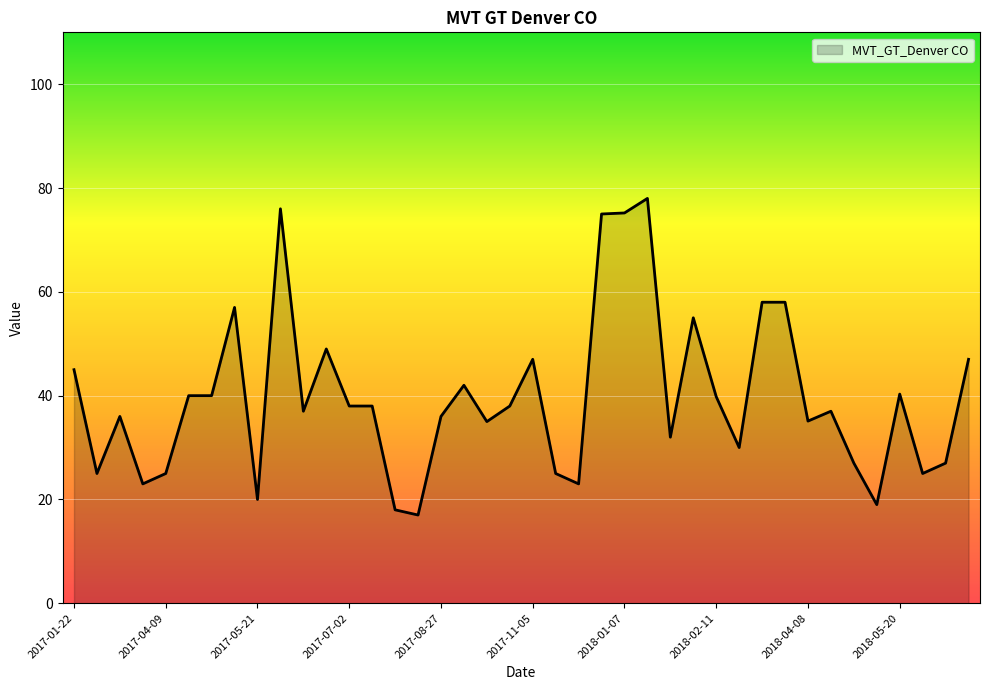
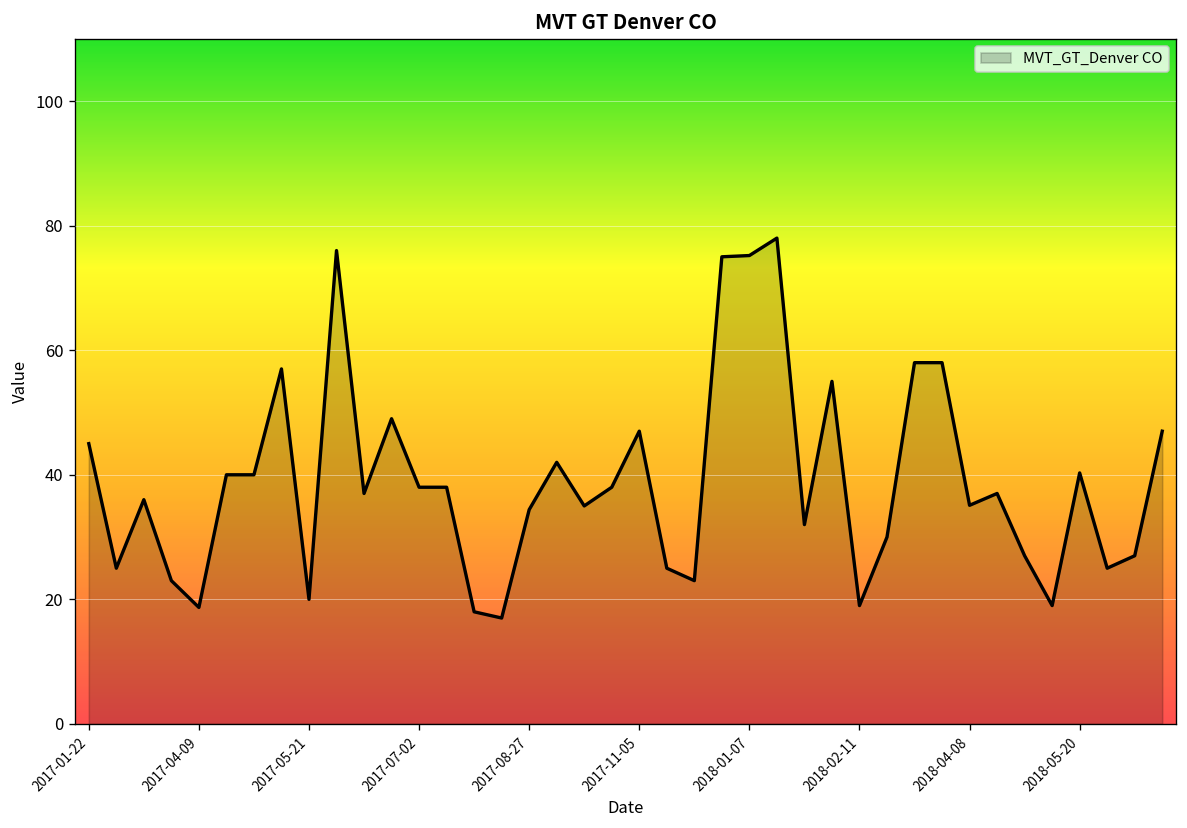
2017-04-09: 25 -> 19
2017-08-27: 36 -> 34
2018-02-11: 40 -> 19
